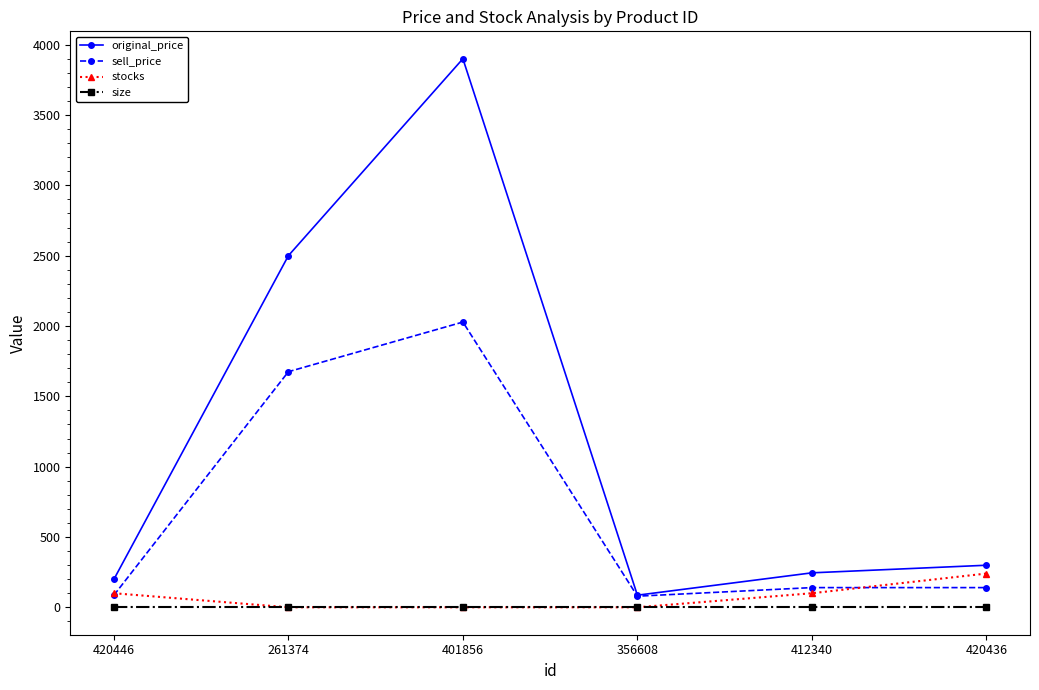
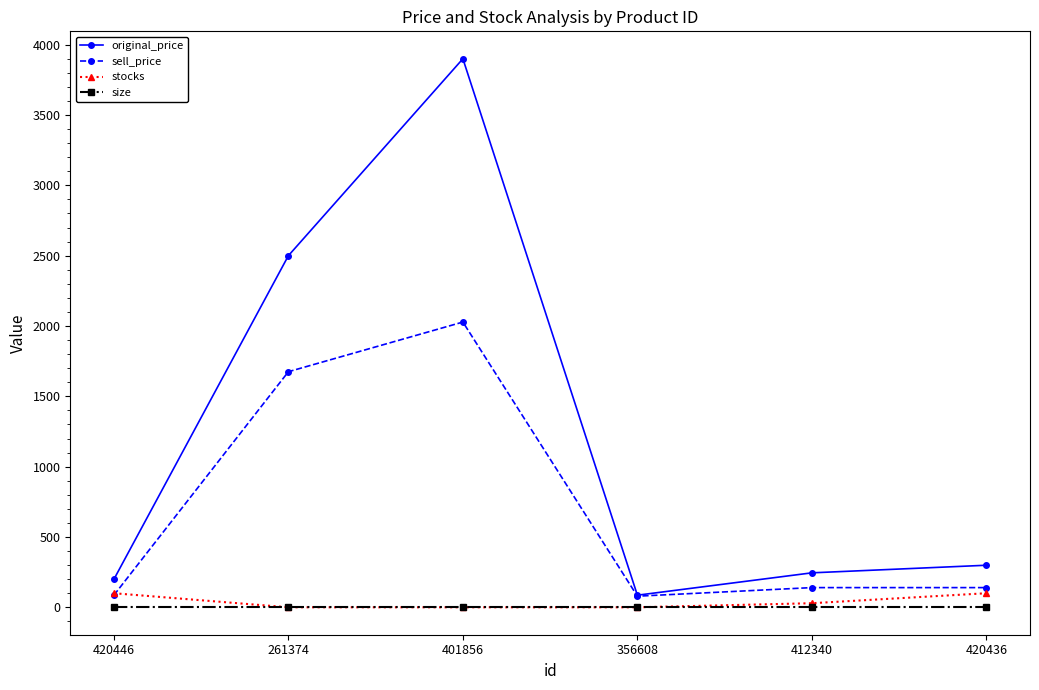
stocks, 412340: 100 -> 30
stocks, 420436: 240 -> 100
